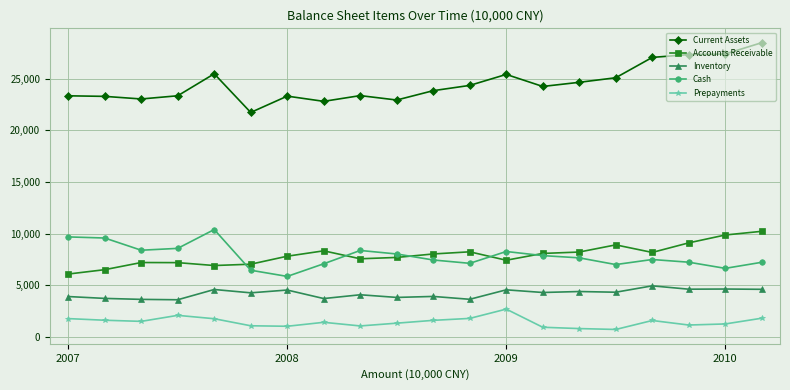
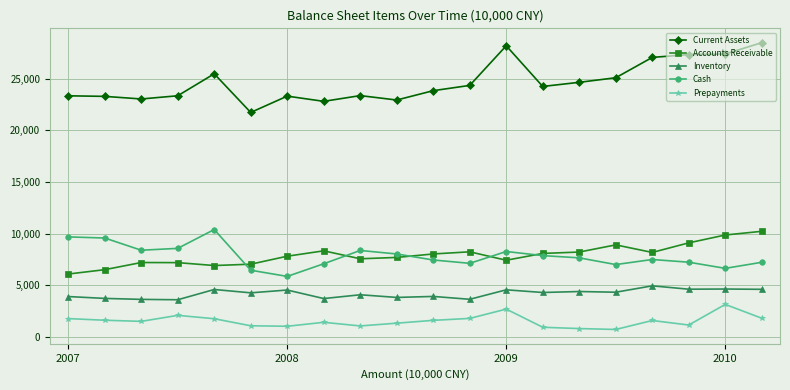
Current Assets, 2009: 25,400 -> 28,200
Prepayments, 2010: 1,300 -> 3,100
